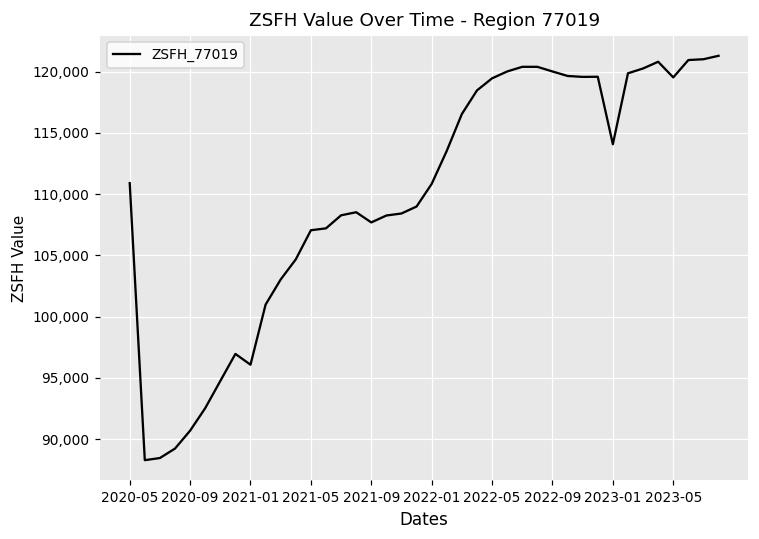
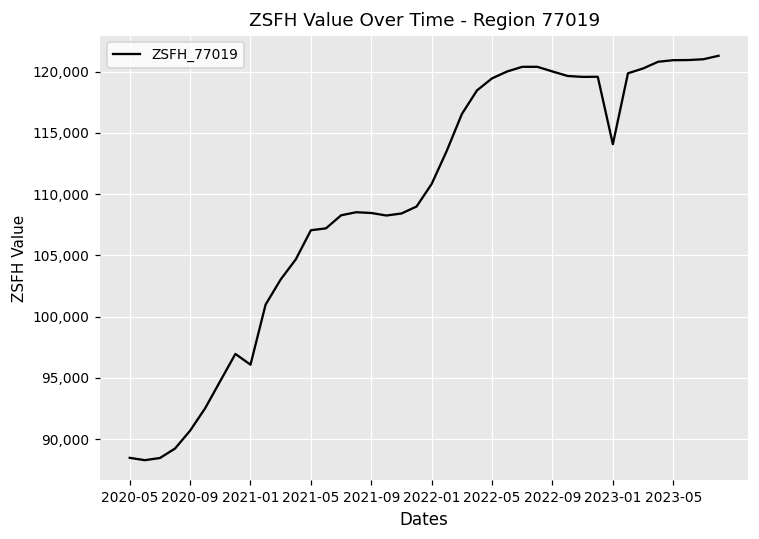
2020-05: 110,900 -> 88,500
2021-09: 107,700 -> 108,500
2023-05: 119,500 -> 120,900
